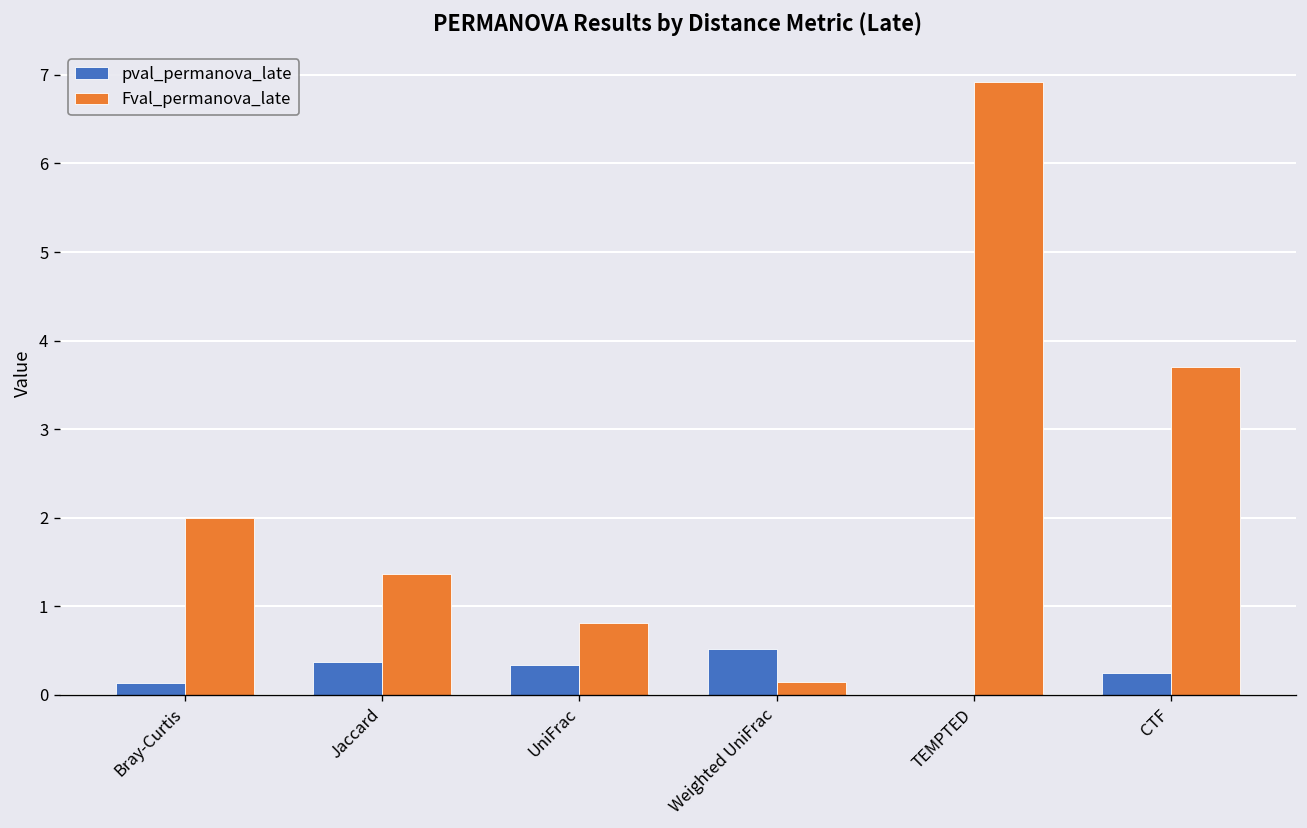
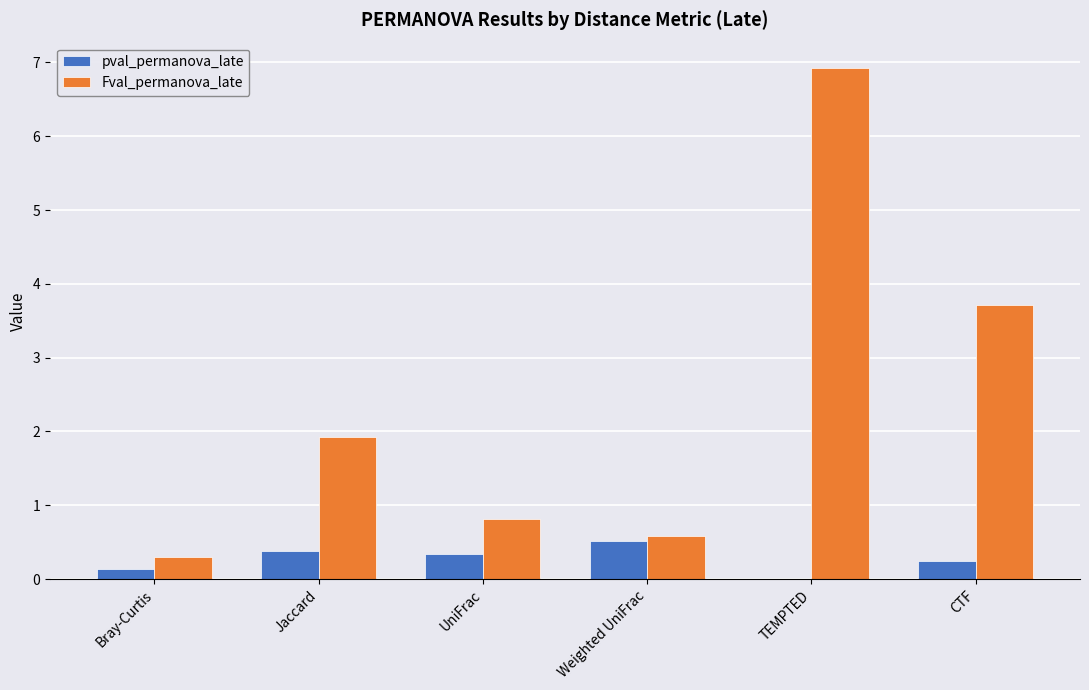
Fval_permanova_late, Bray-Curtis: 2.0 -> 0.3
Fval_permanova_late, Jaccard: 1.4 -> 1.9
Fval_permanova_late, Weighted UniFrac: 0.1 -> 0.6
